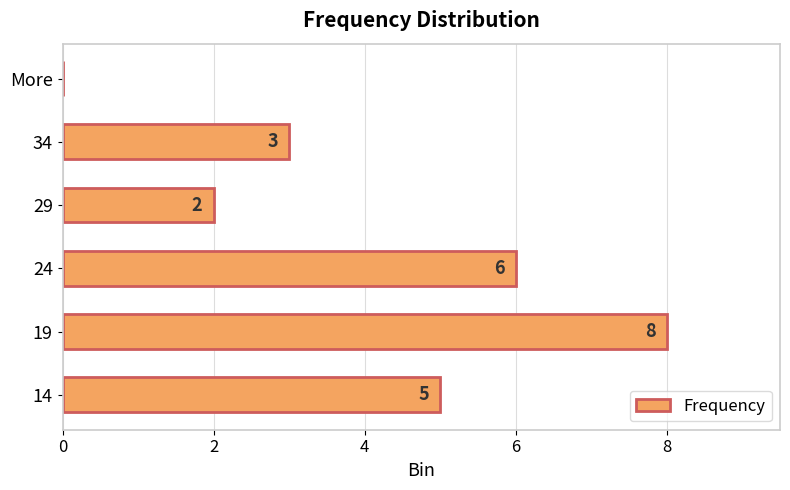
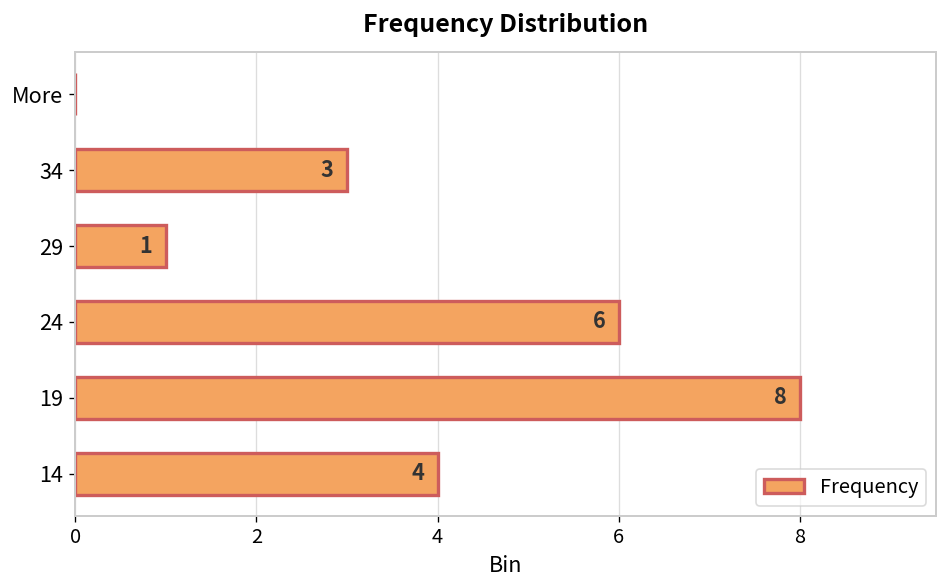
29: 2 -> 1
14: 5 -> 4
